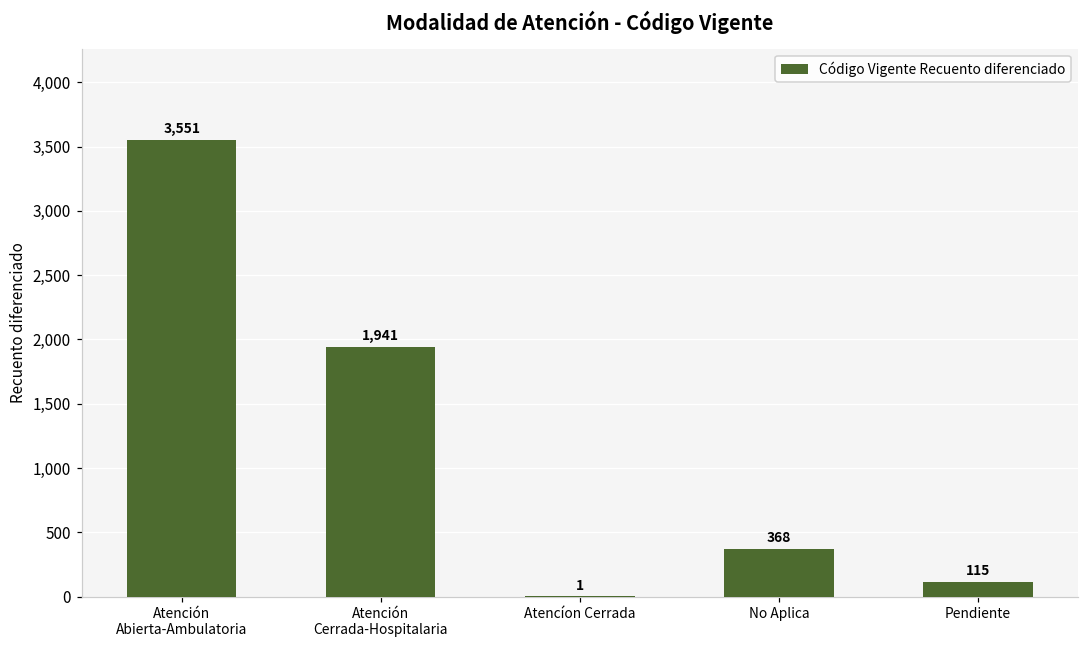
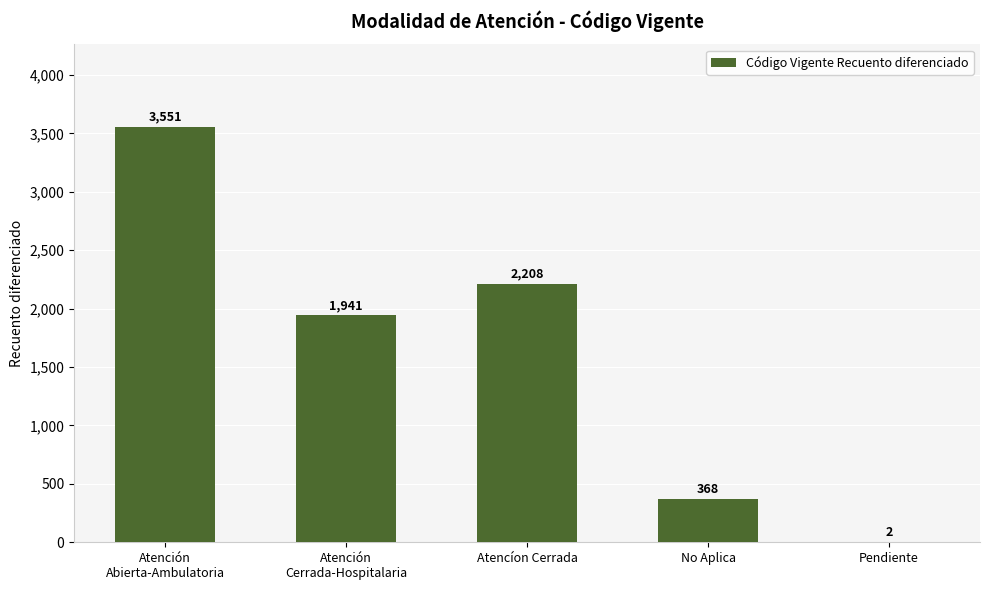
Atencíon Cerrada: 1 -> 2,208
Pendiente: 115 -> 2
